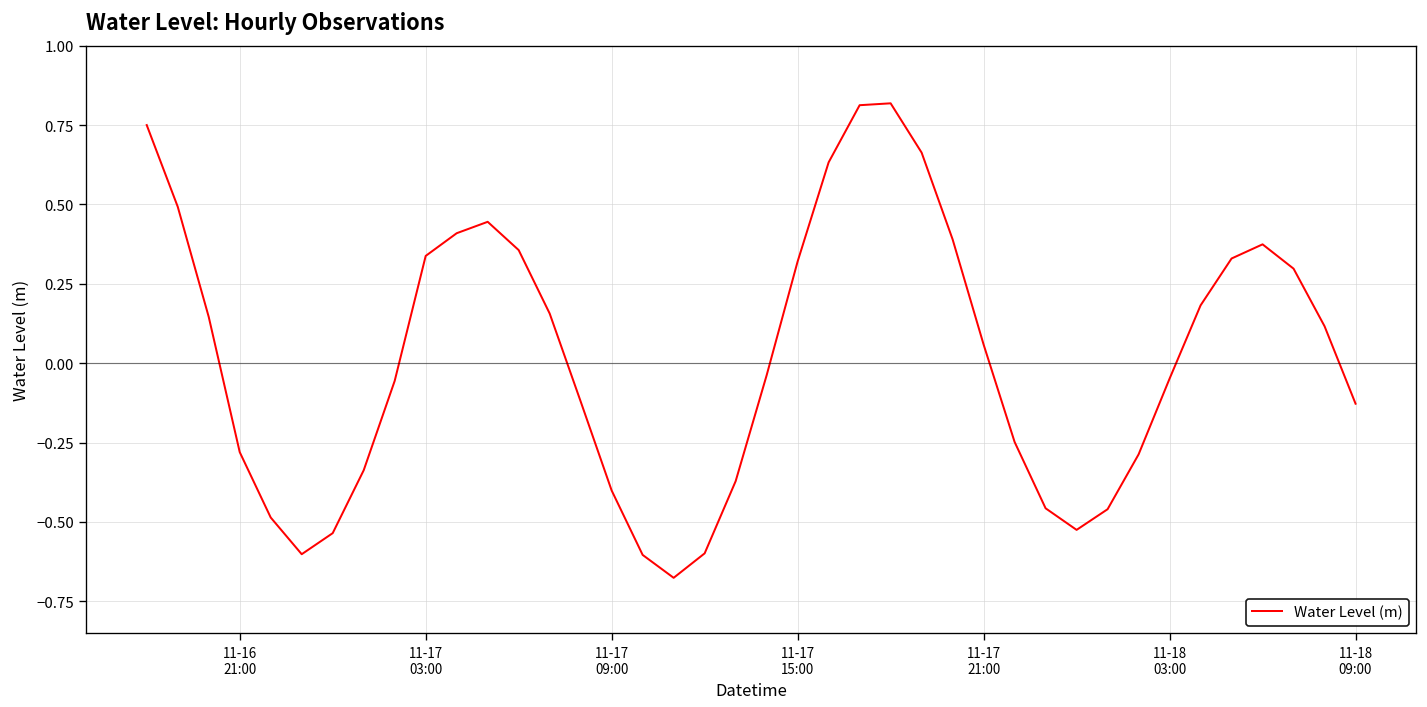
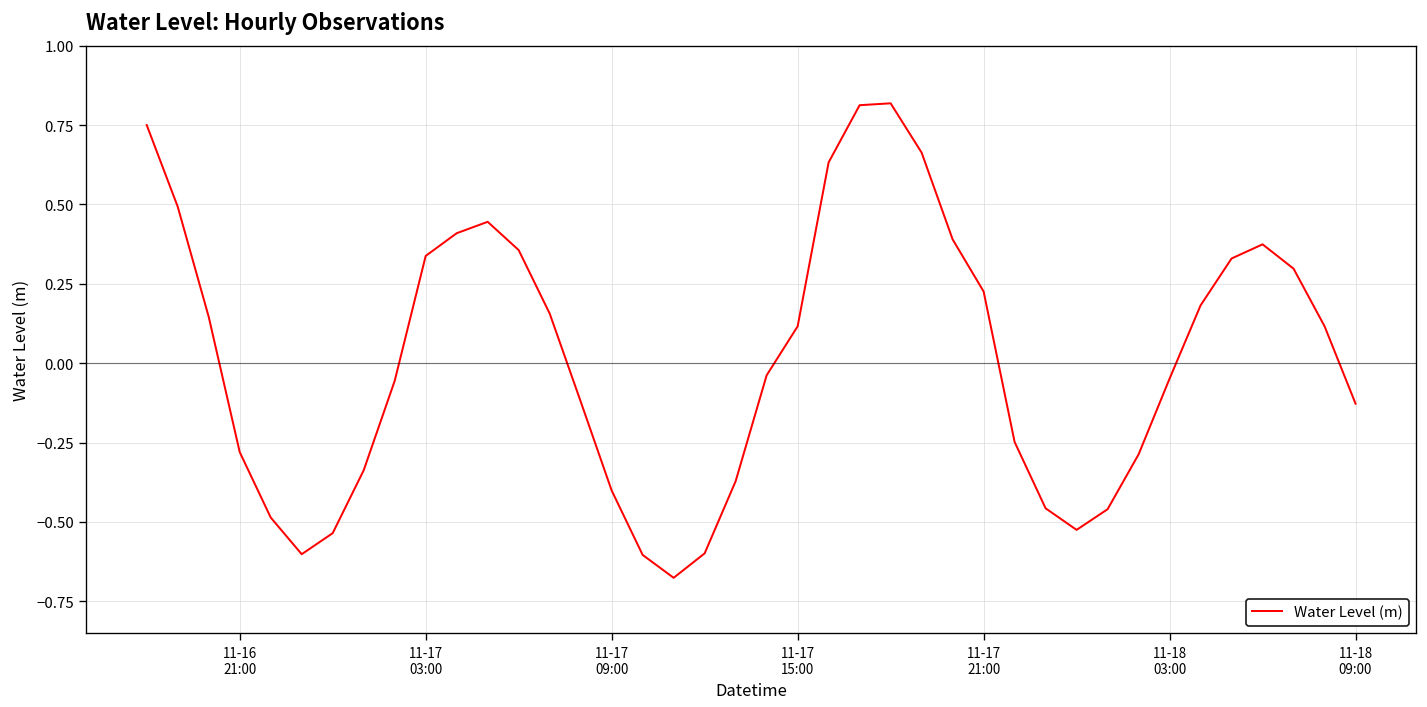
11-17 15:00: 0.32 -> 0.12
11-17 21:00: 0.06 -> 0.23
